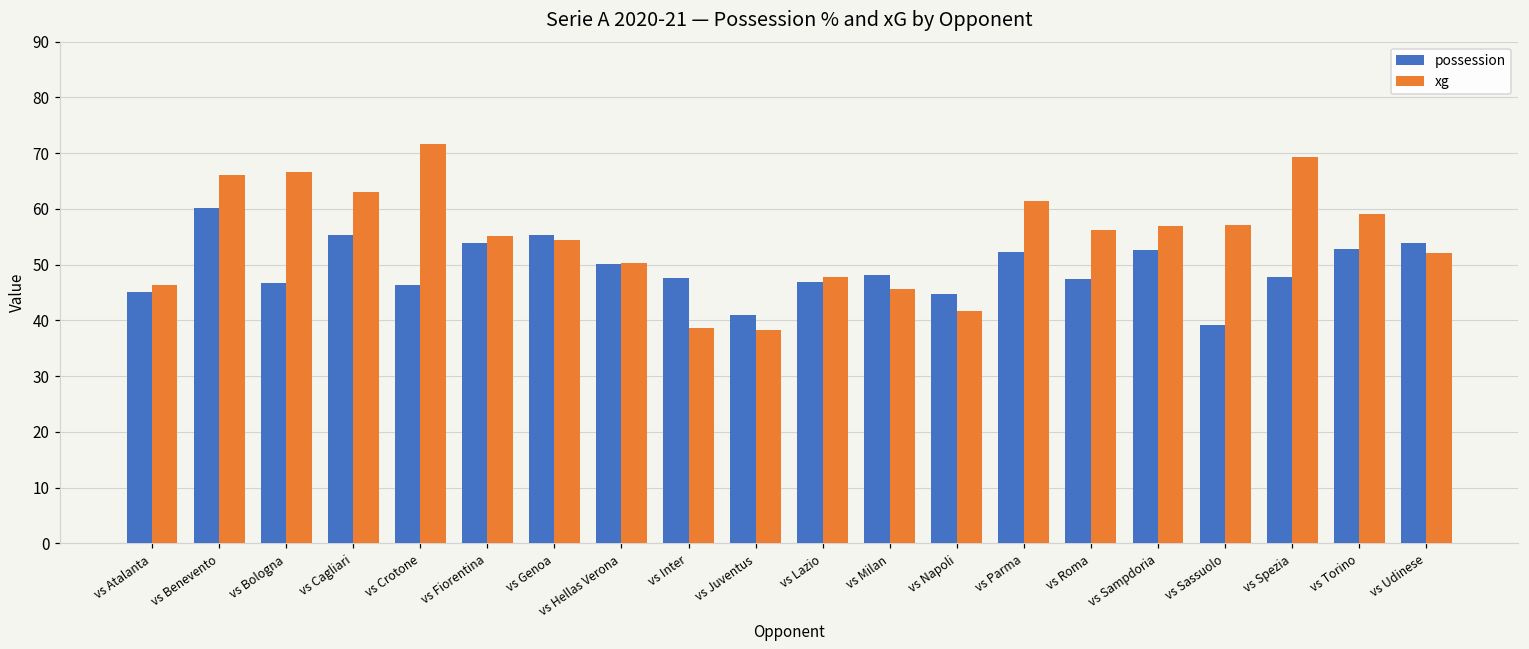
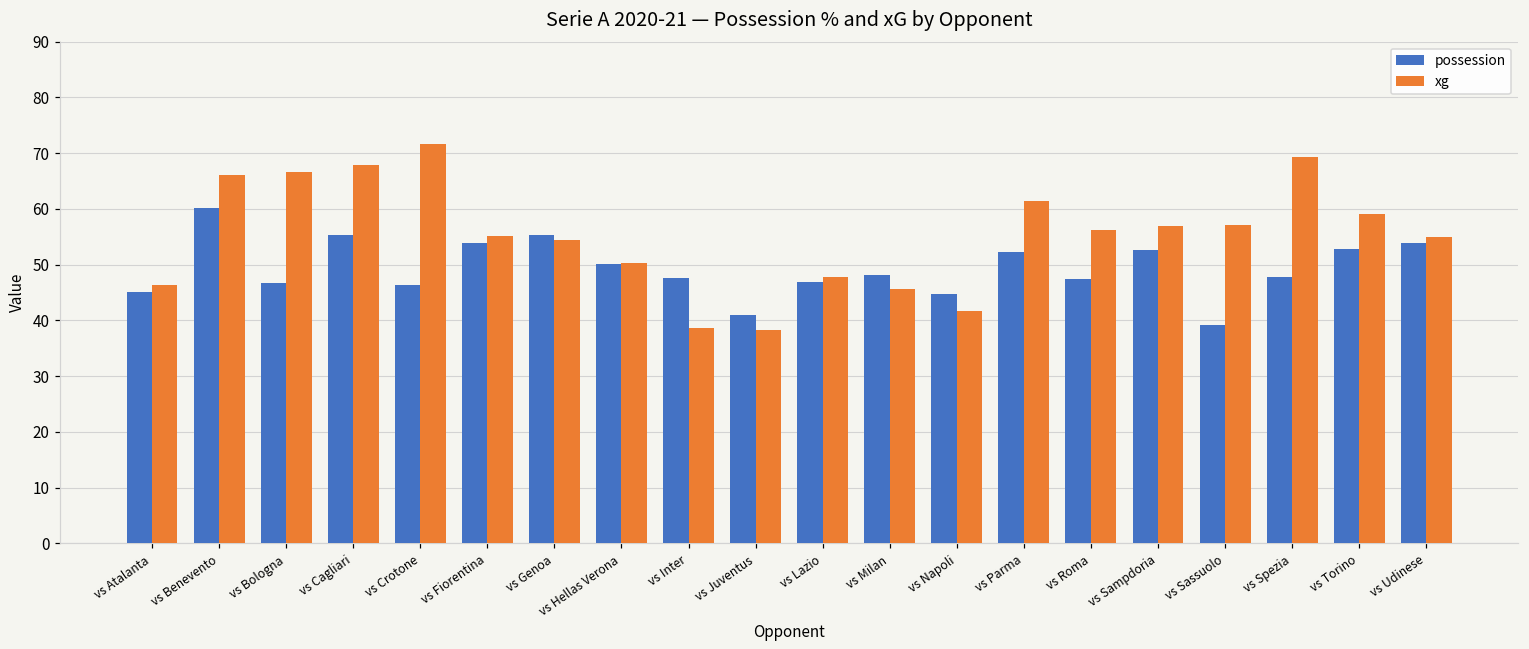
xg, vs Cagliari: 63 -> 68
xg, vs Udinese: 52 -> 55
